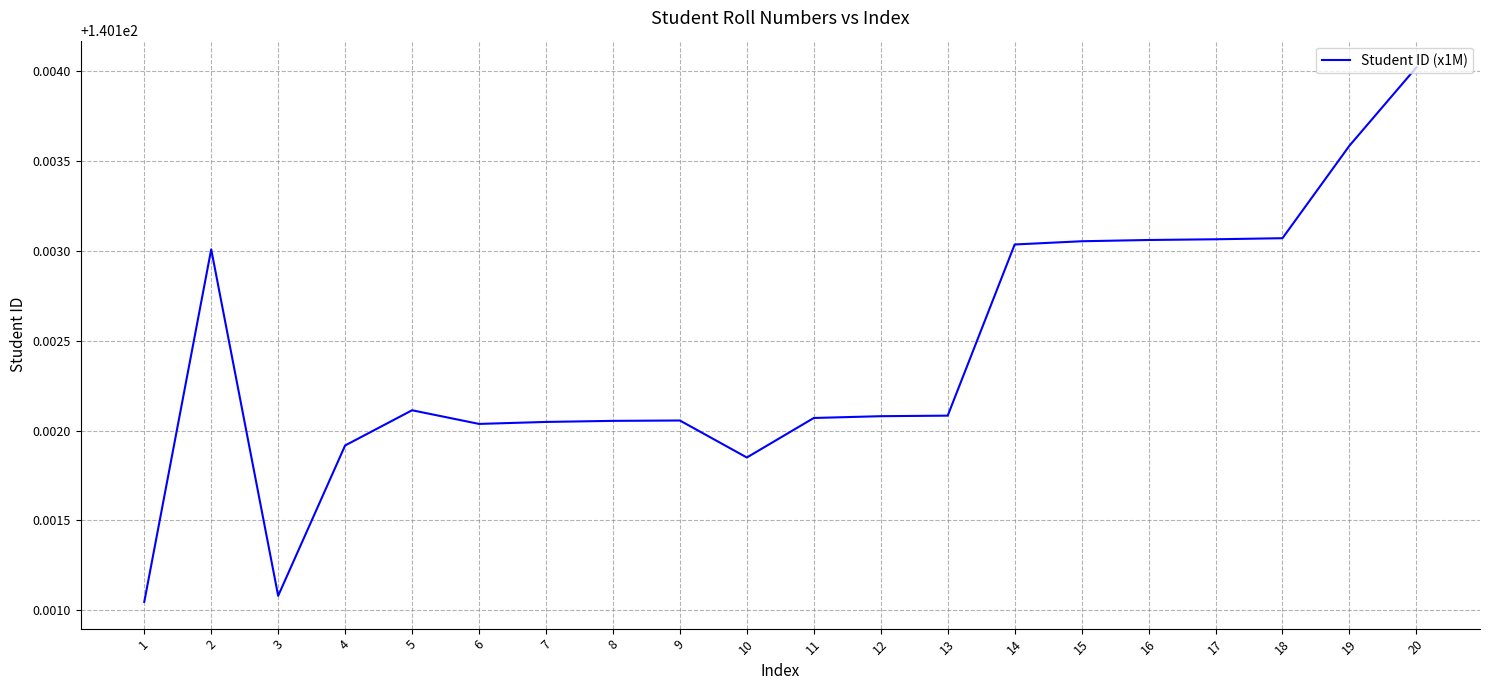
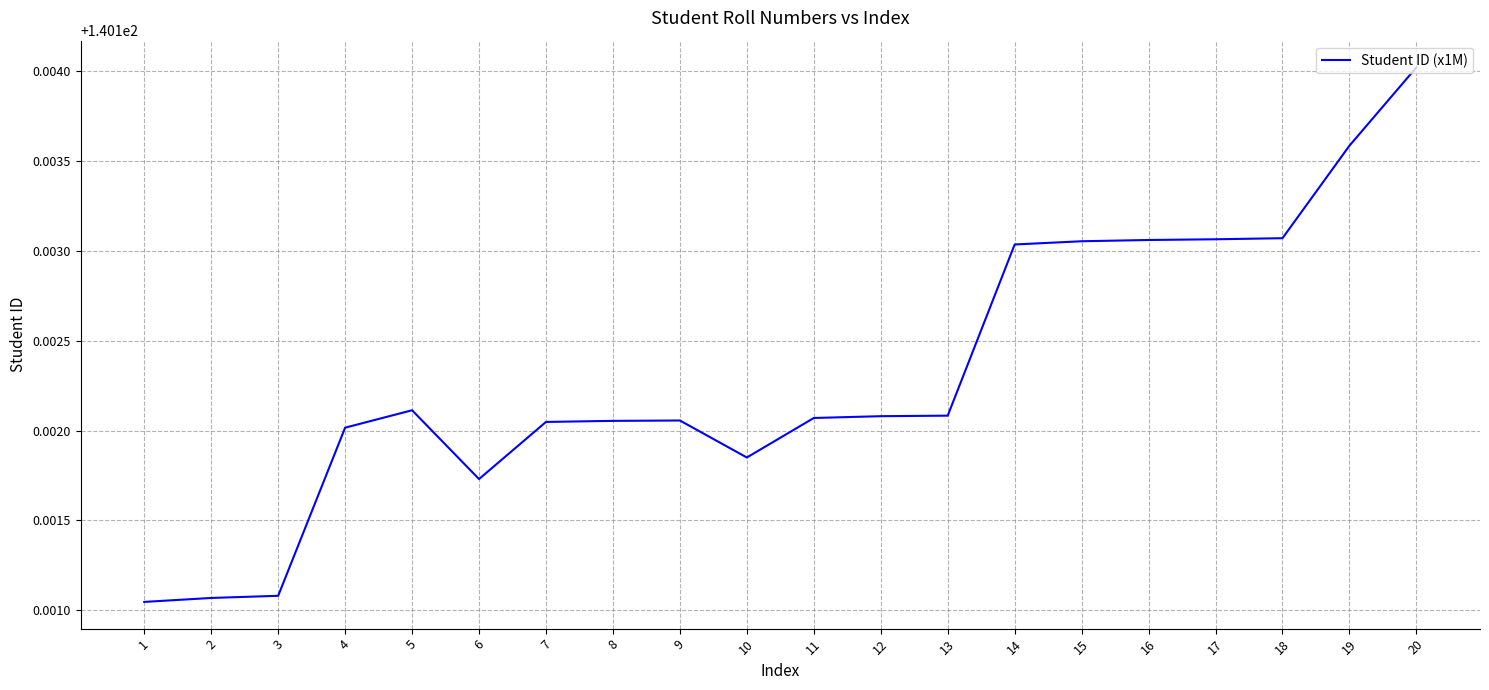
2: 140.10301 -> 140.10107
4: 140.10192 -> 140.10202
6: 140.10204 -> 140.10173
